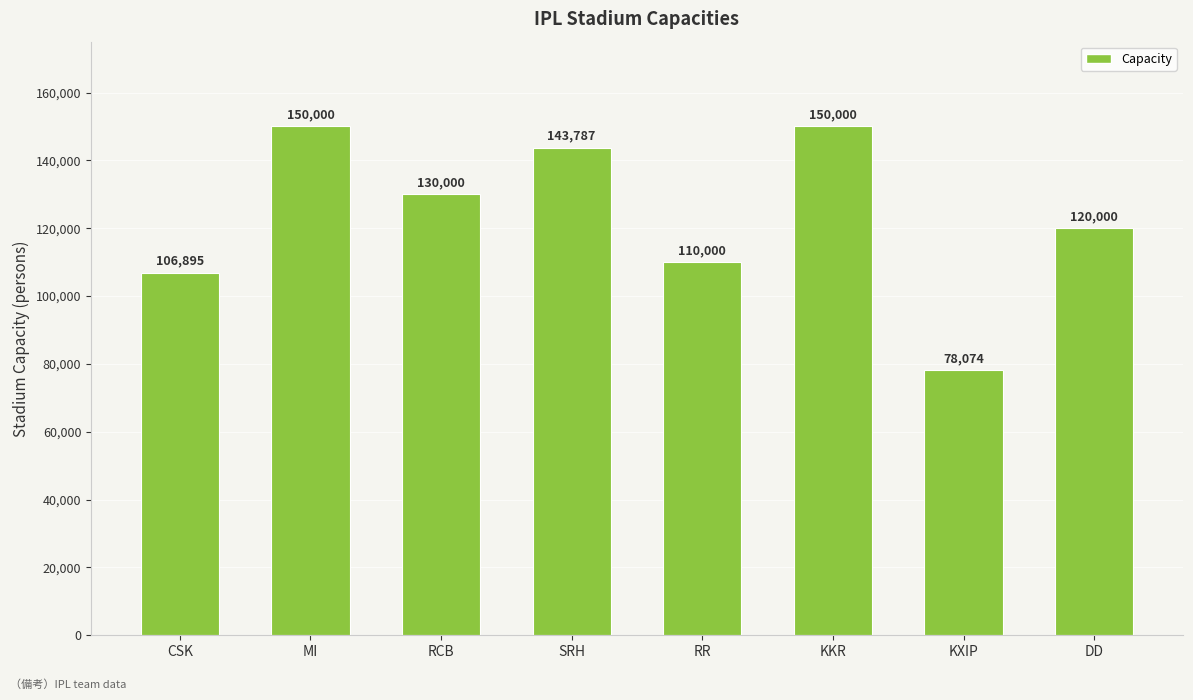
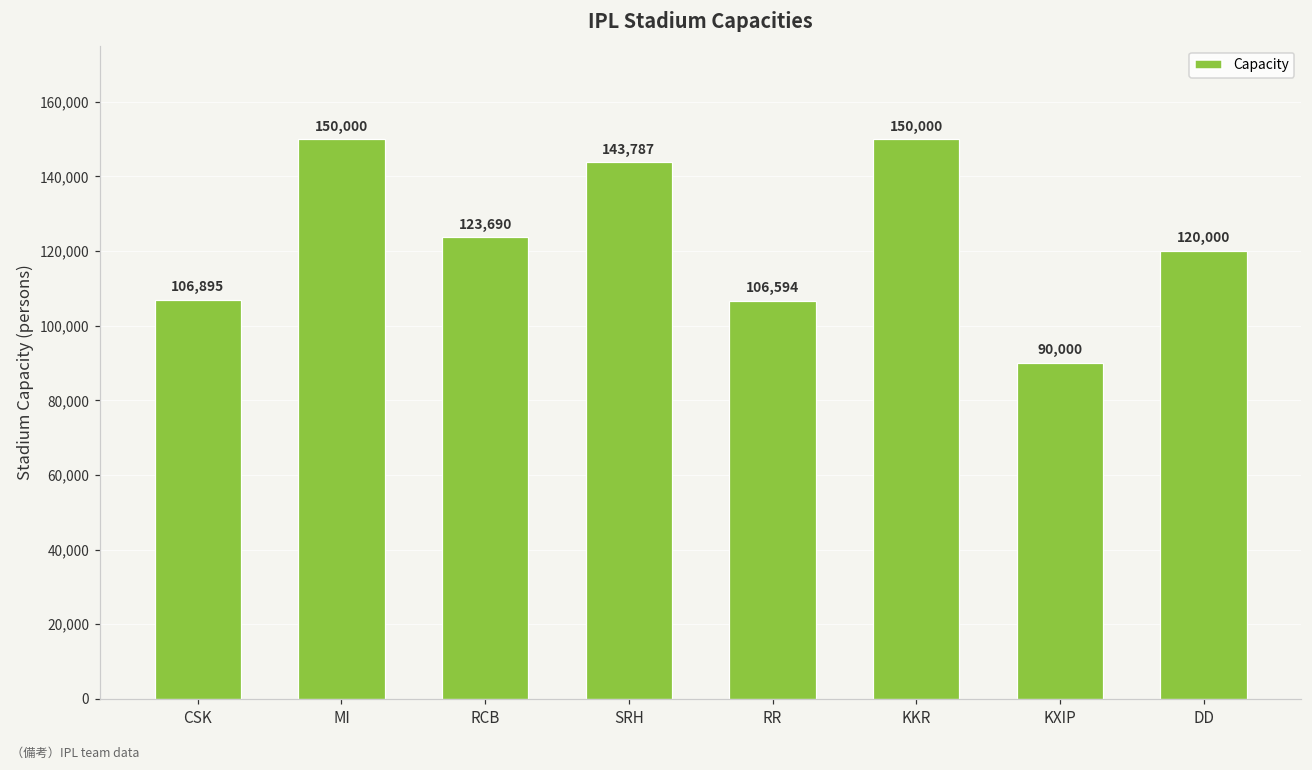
RCB: 130,000 -> 123,690
RR: 110,000 -> 106,594
KXIP: 78,074 -> 90,000
